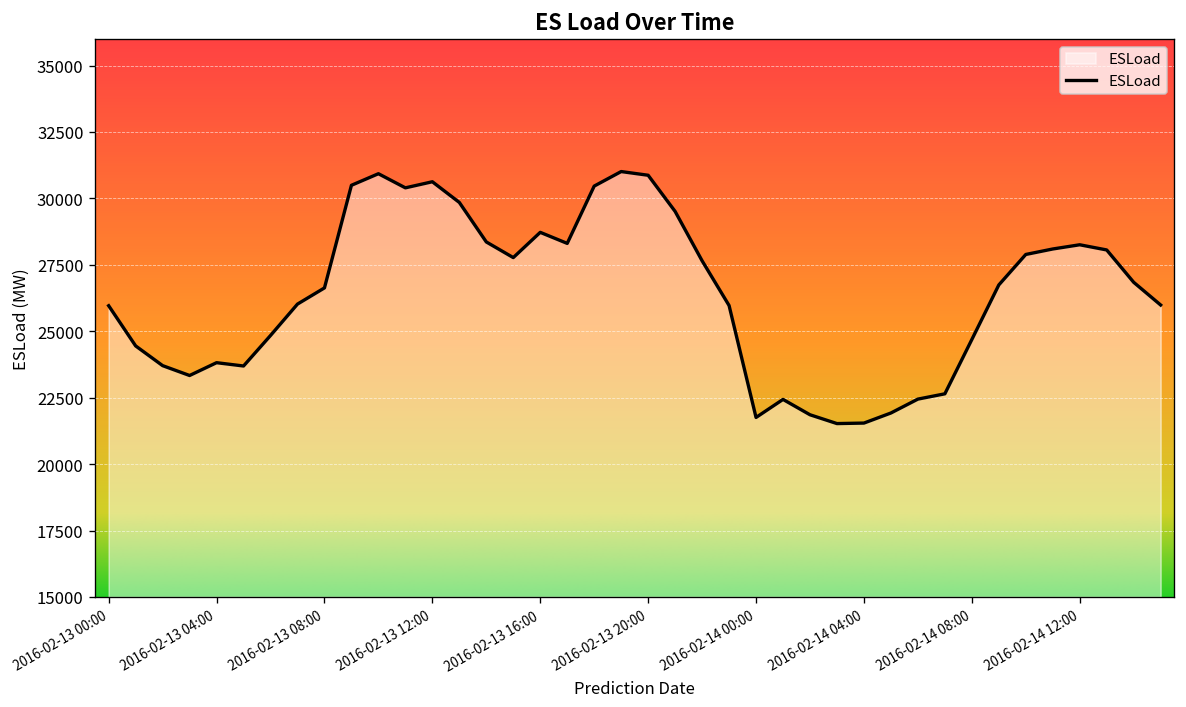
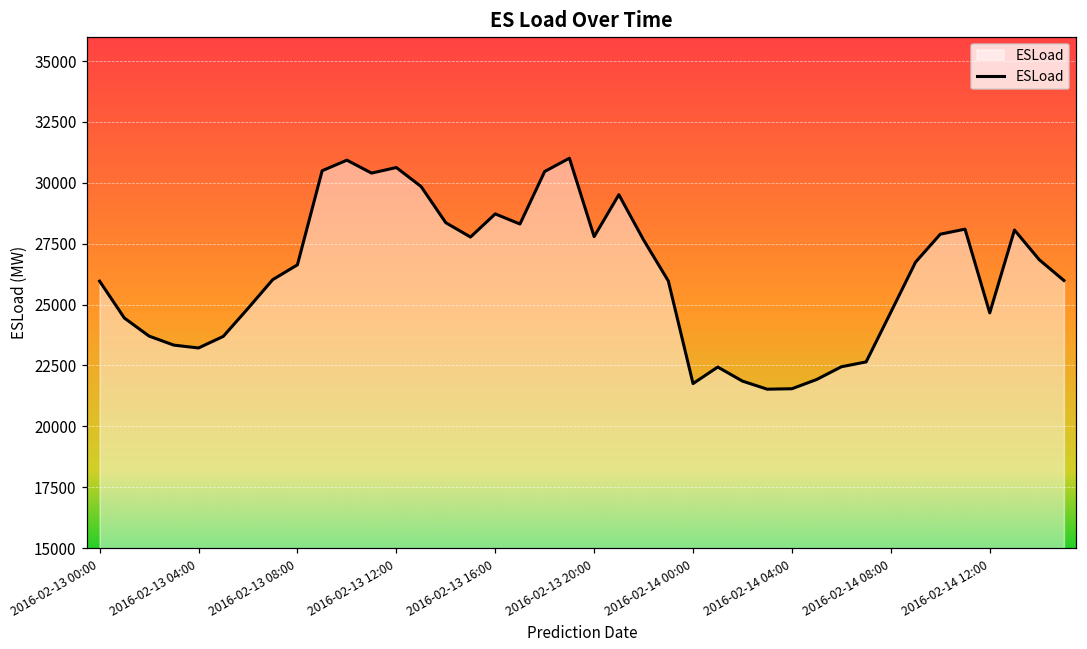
2016-02-13 04:00: 23800 -> 23200
2016-02-13 20:00: 30900 -> 27800
2016-02-14 12:00: 28300 -> 24700
